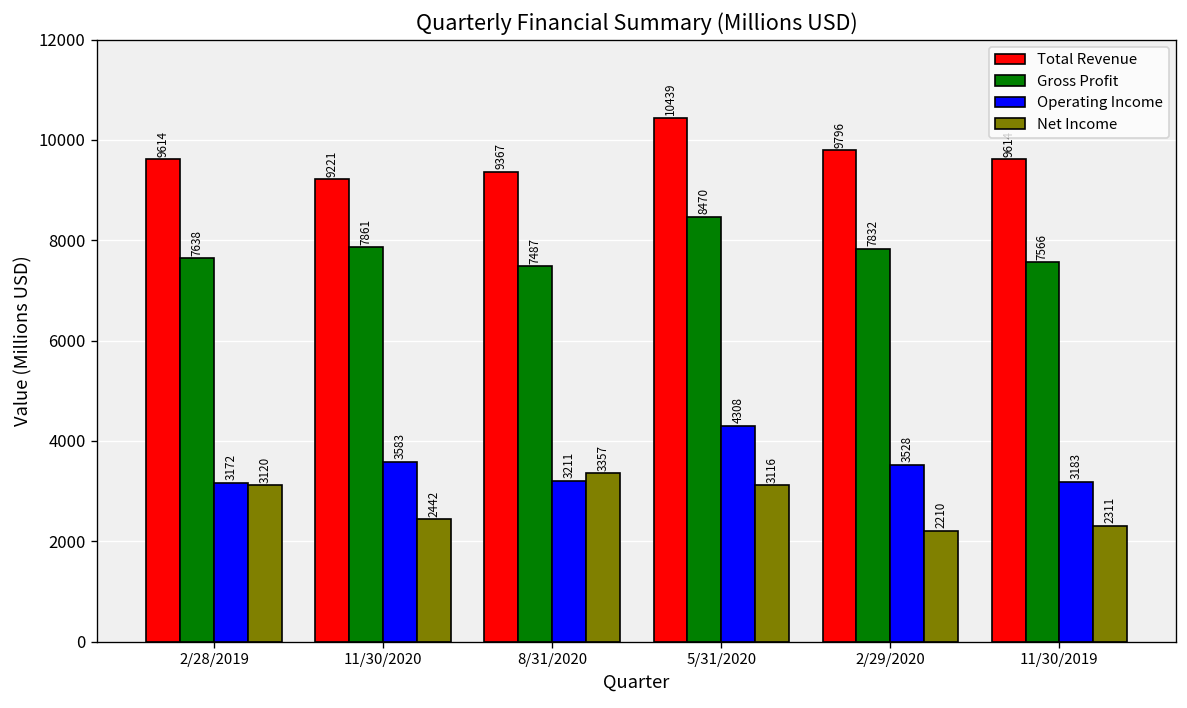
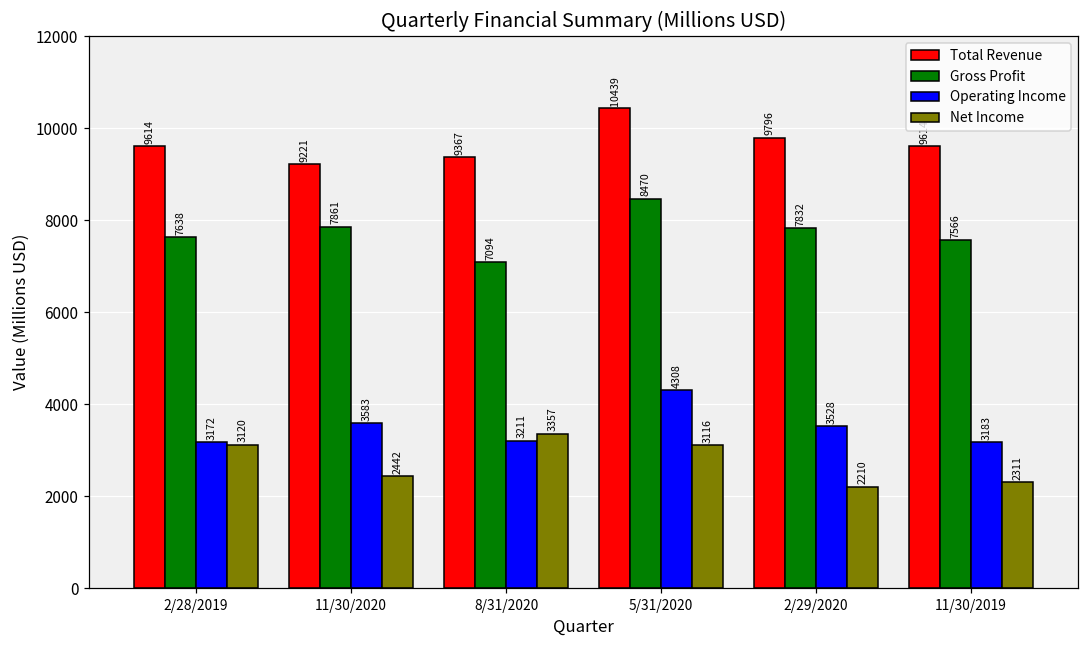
Gross Profit, 8/31/2020: 7487 -> 7094
